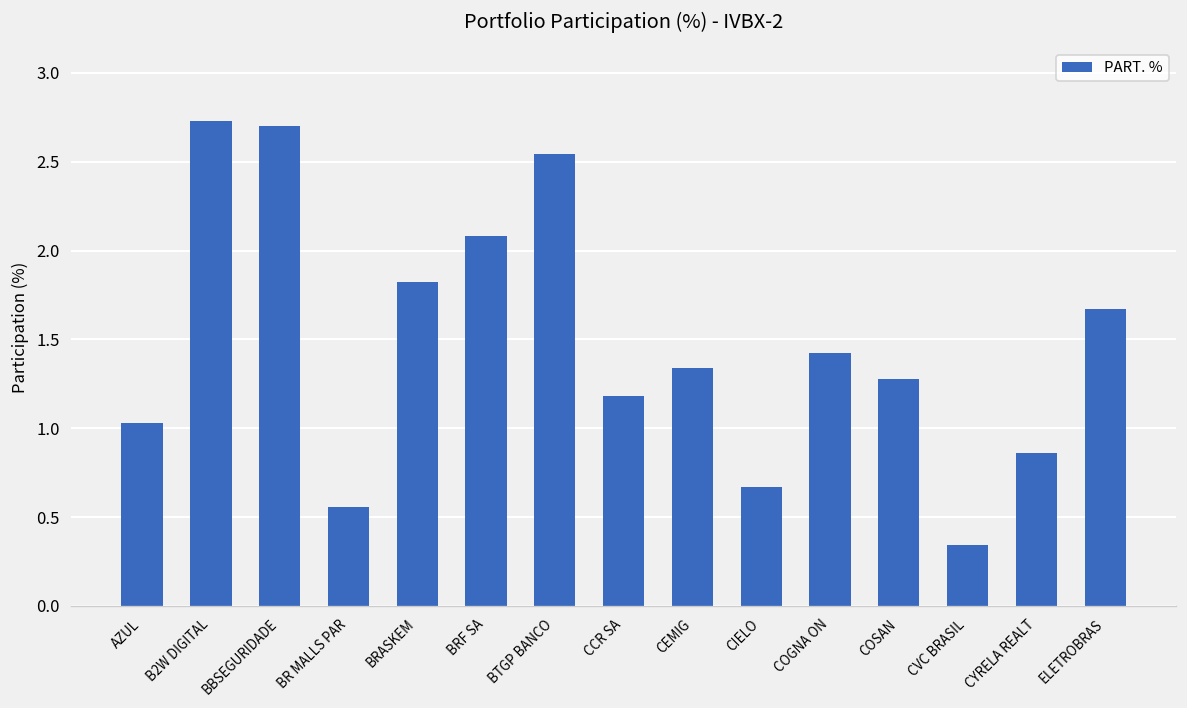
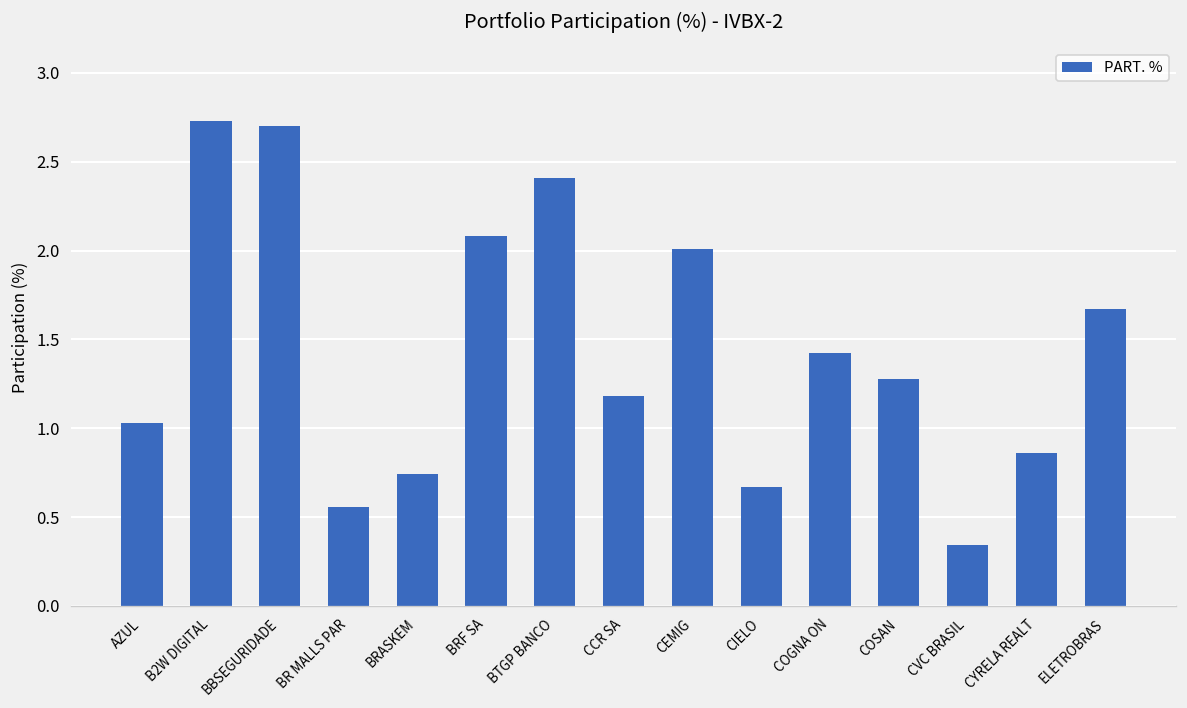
BRASKEM: 1.82 -> 0.74
BTGP BANCO: 2.54 -> 2.41
CEMIG: 1.34 -> 2.01
